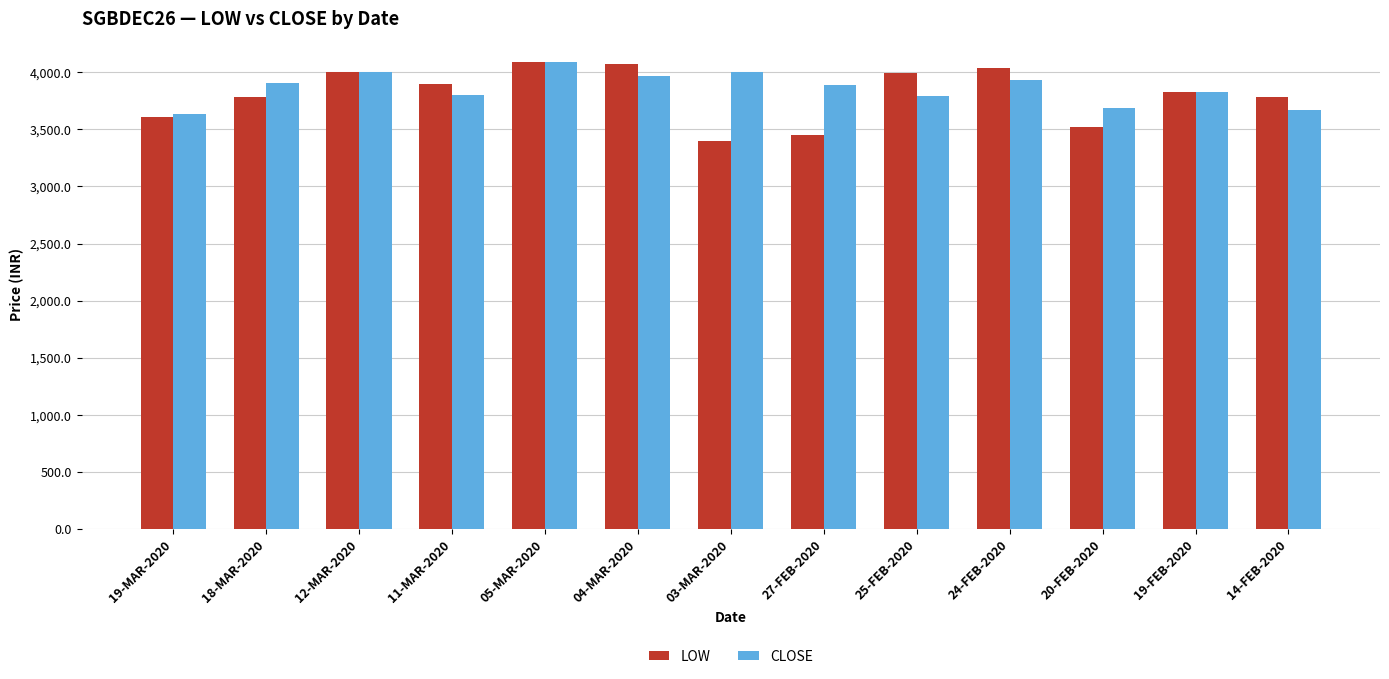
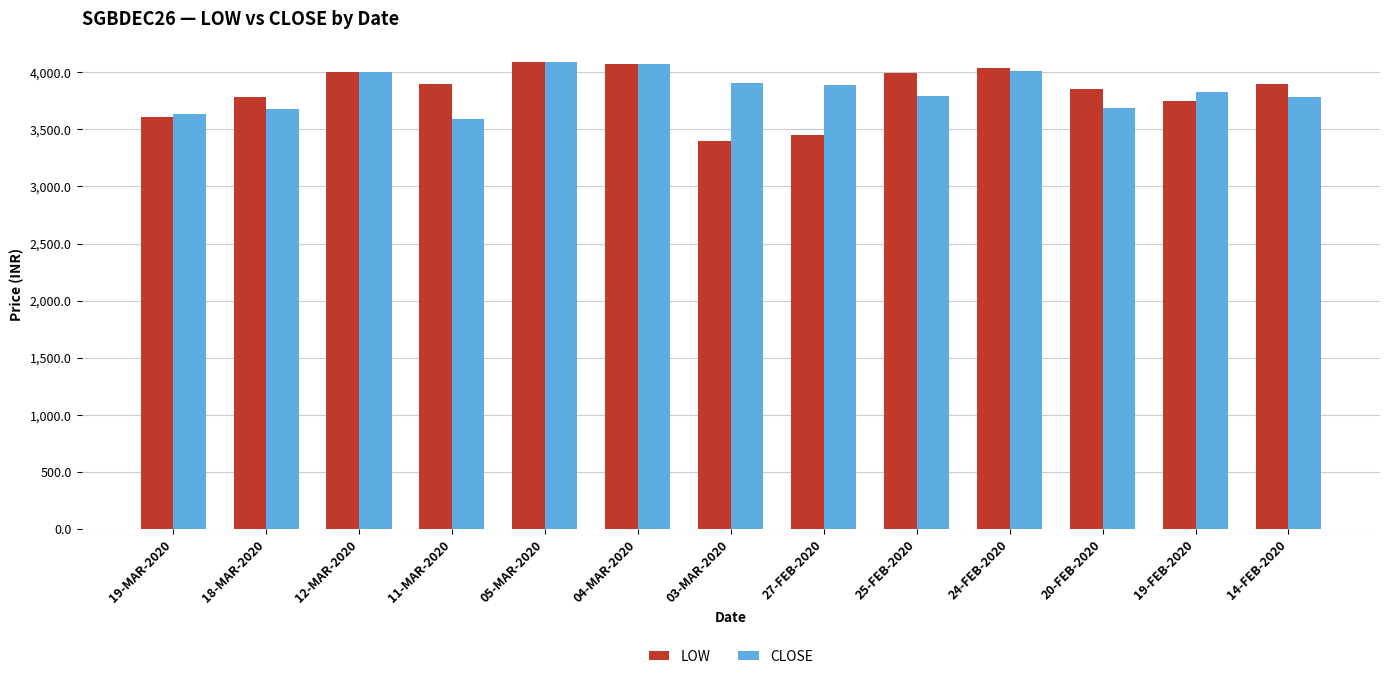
CLOSE, 18-MAR-2020: 3,910 -> 3,680
CLOSE, 11-MAR-2020: 3,800 -> 3,590
CLOSE, 04-MAR-2020: 3,960 -> 4,080
CLOSE, 03-MAR-2020: 4,000 -> 3,910
CLOSE, 24-FEB-2020: 3,930 -> 4,010
LOW, 20-FEB-2020: 3,520 -> 3,850
LOW, 19-FEB-2020: 3,830 -> 3,750
LOW, 14-FEB-2020: 3,780 -> 3,890
CLOSE, 14-FEB-2020: 3,670 -> 3,780
